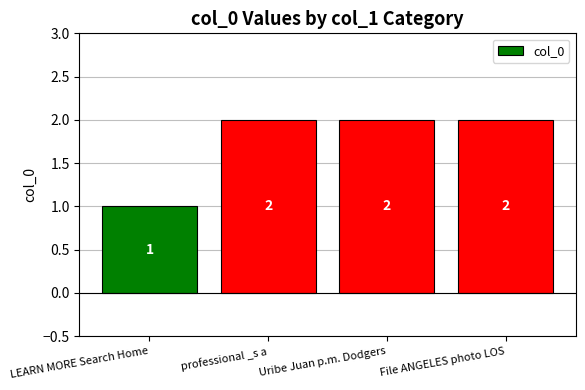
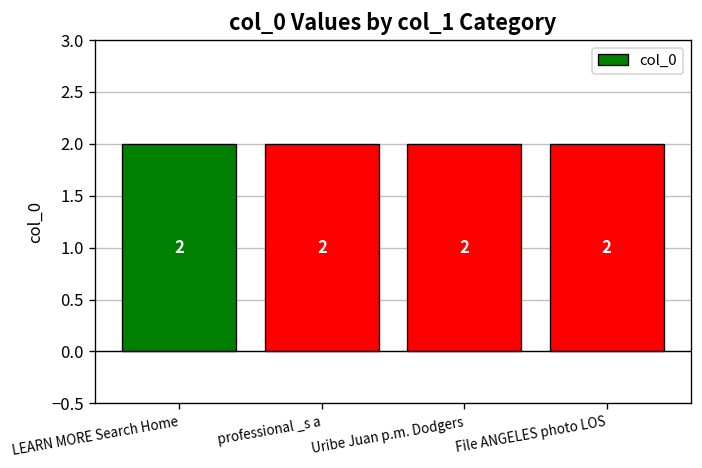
LEARN MORE Search Home: 1 -> 2
